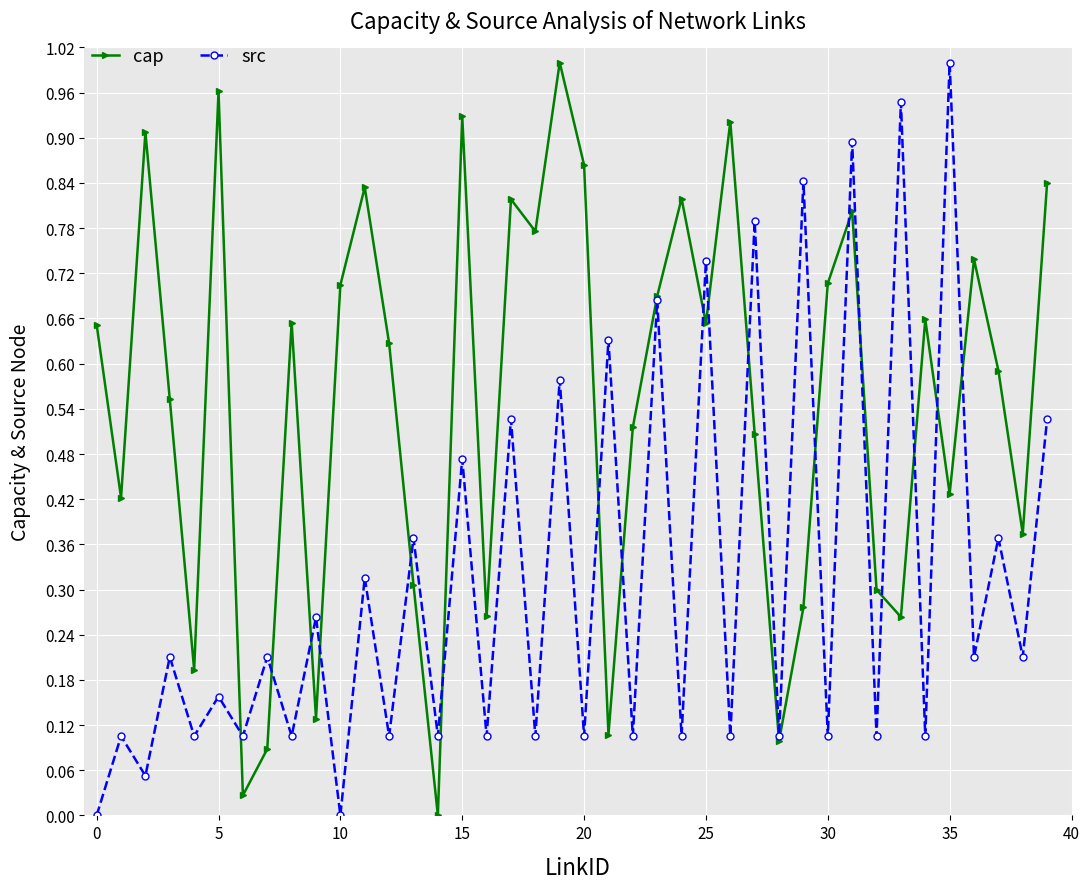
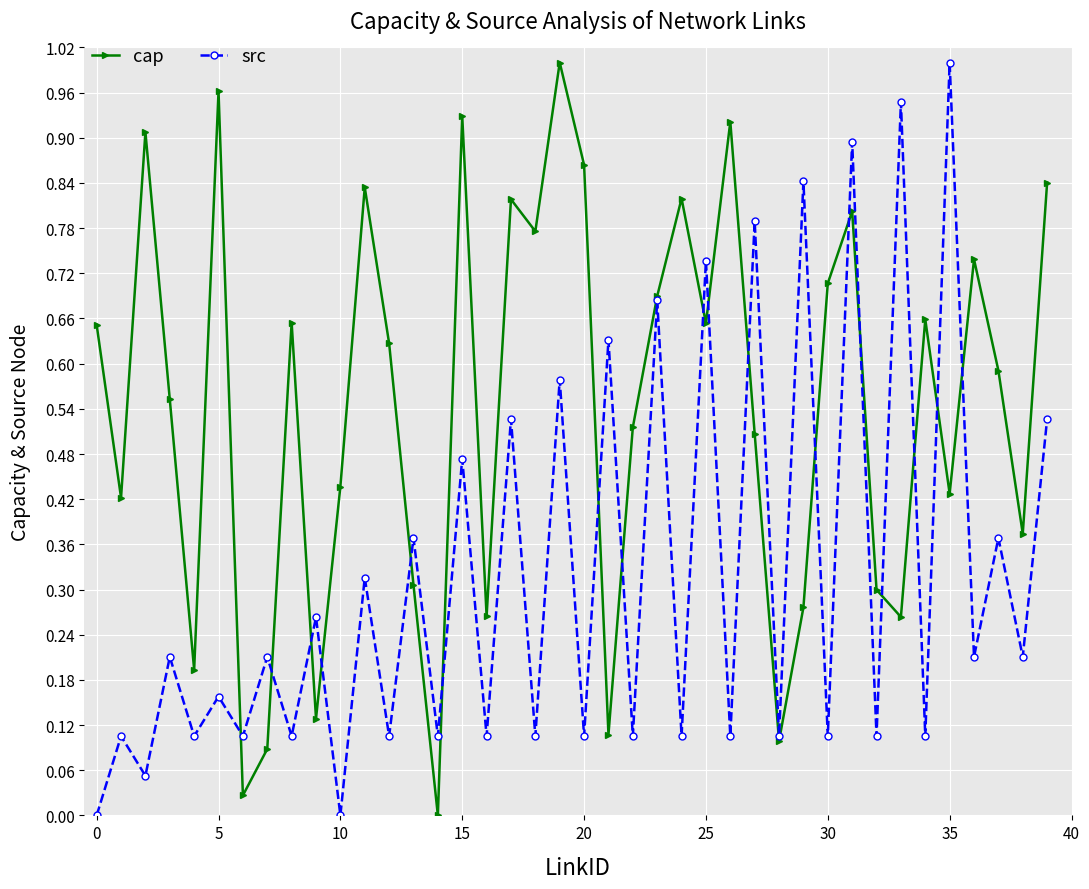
cap, 10: 0.70 -> 0.44
